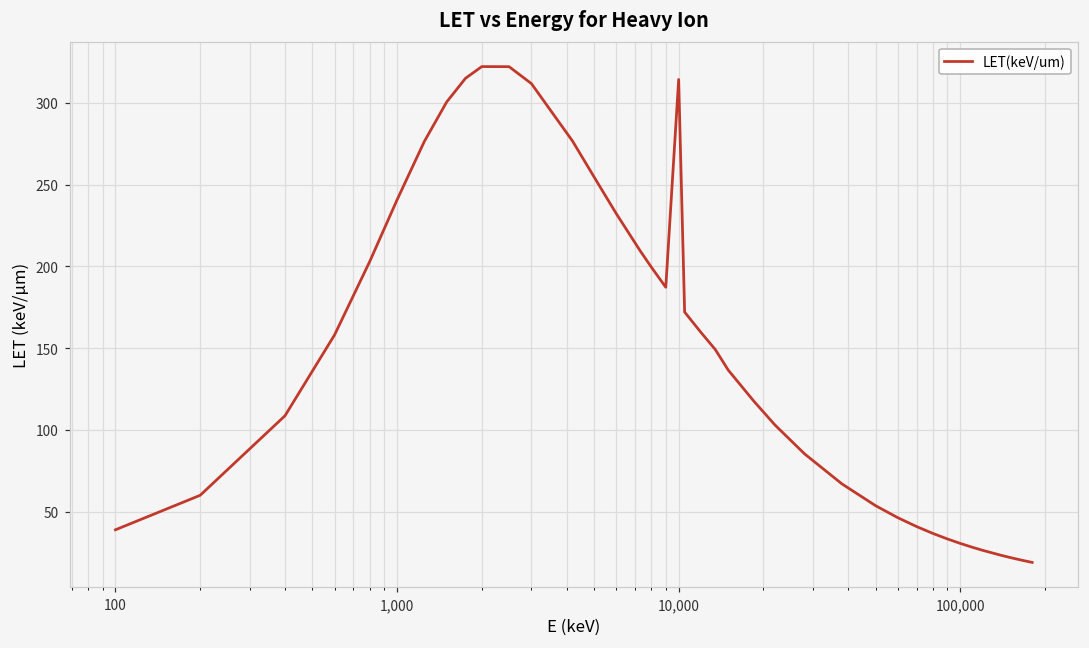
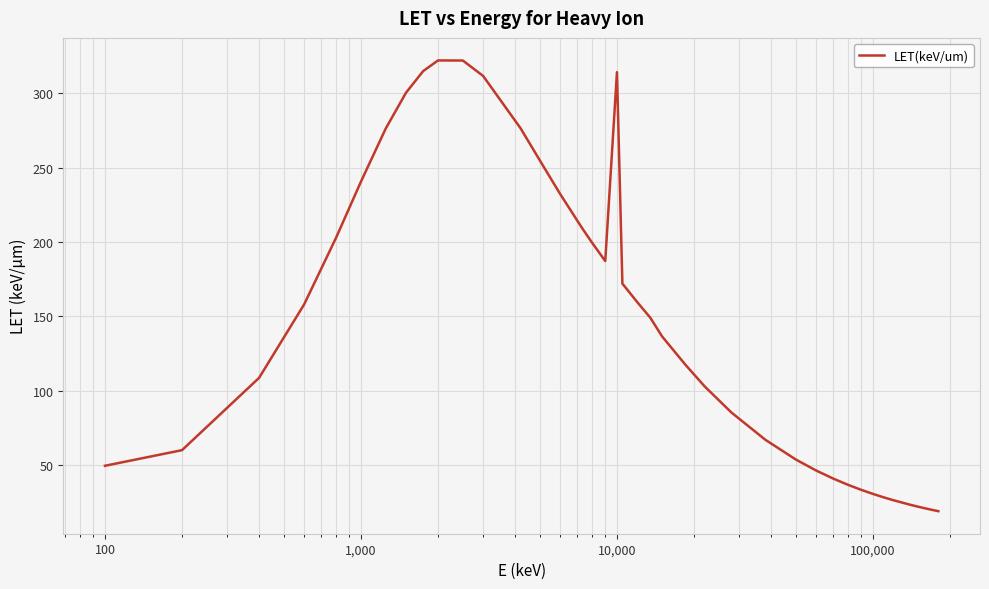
100: 39 -> 49
